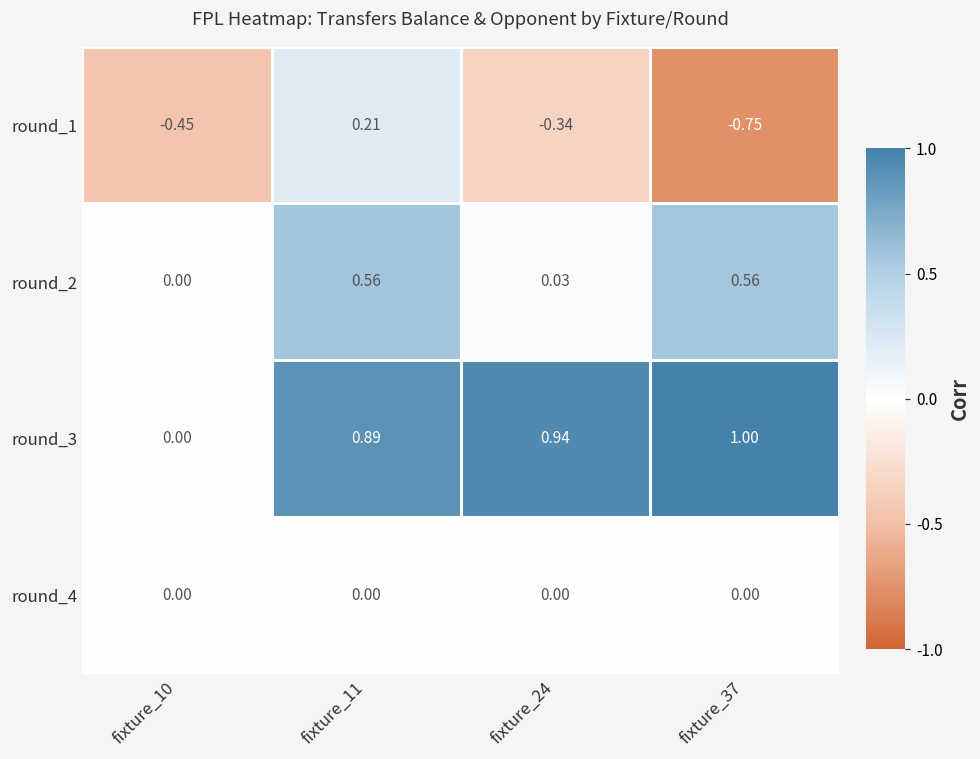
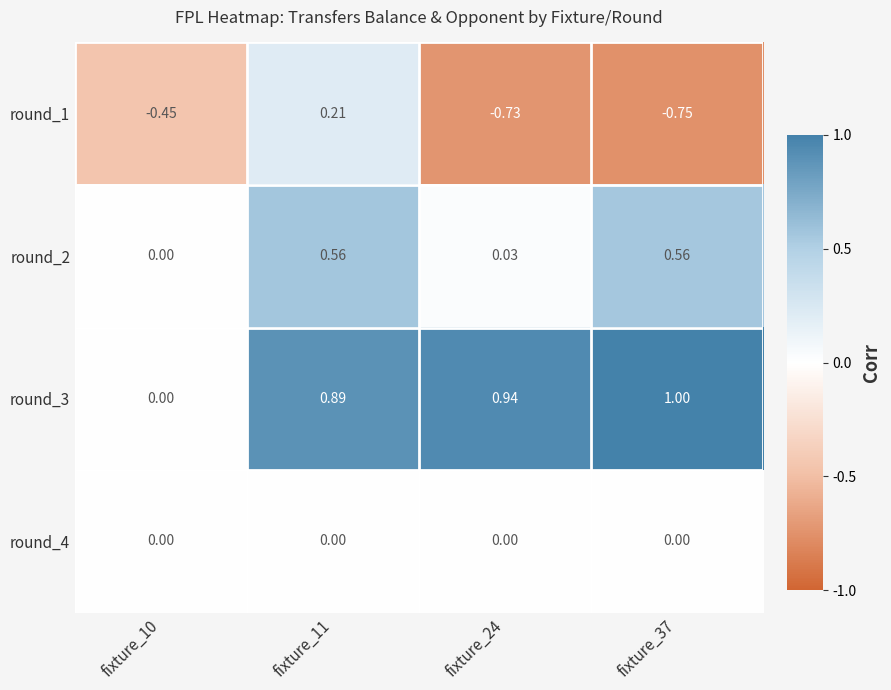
round_1, fixture_24: -0.34 -> -0.73
